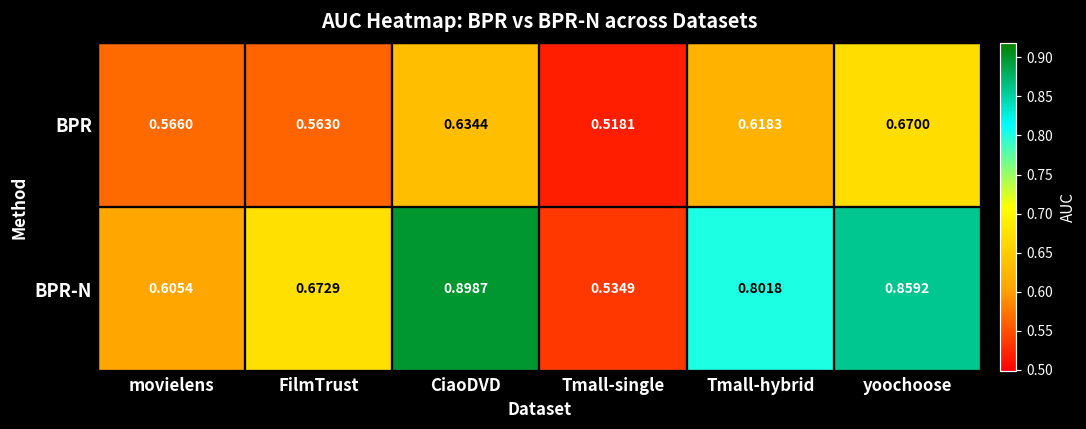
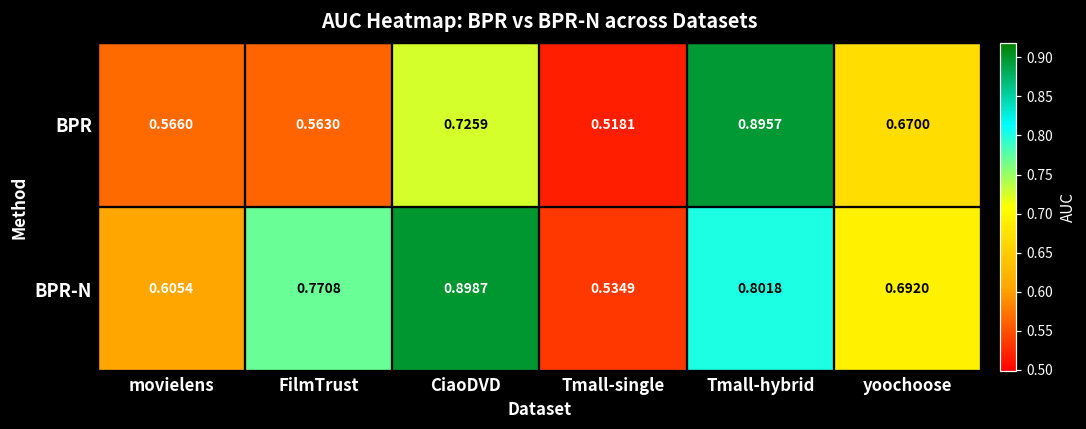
BPR, CiaoDVD: 0.6344 -> 0.7259
BPR, Tmall-hybrid: 0.6183 -> 0.8957
BPR-N, FilmTrust: 0.6729 -> 0.7708
BPR-N, yoochoose: 0.8592 -> 0.6920
